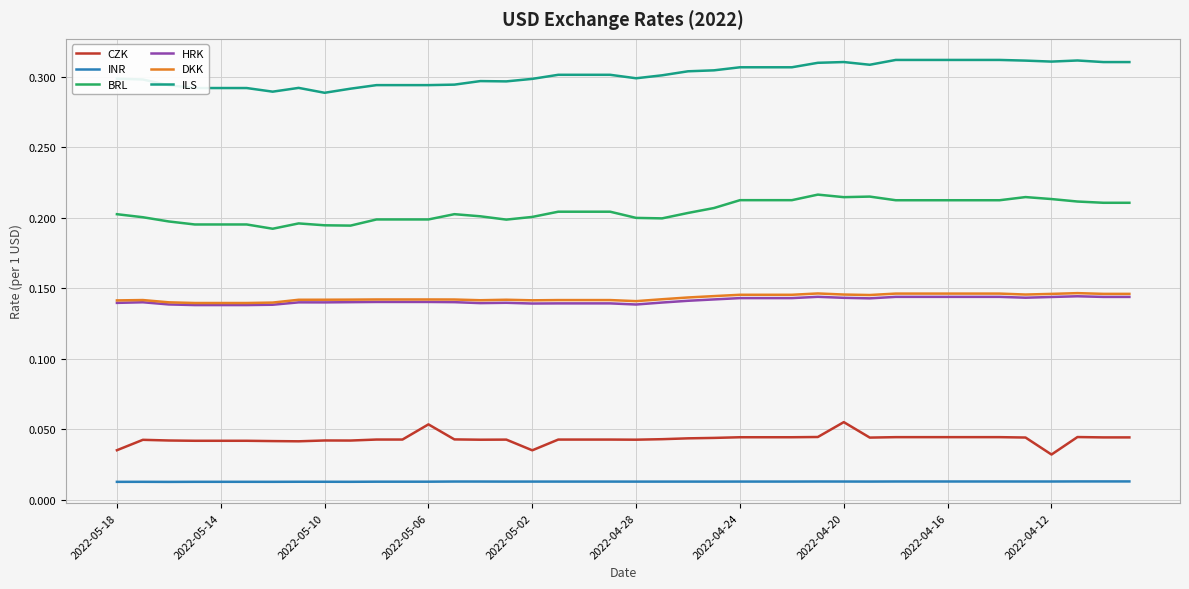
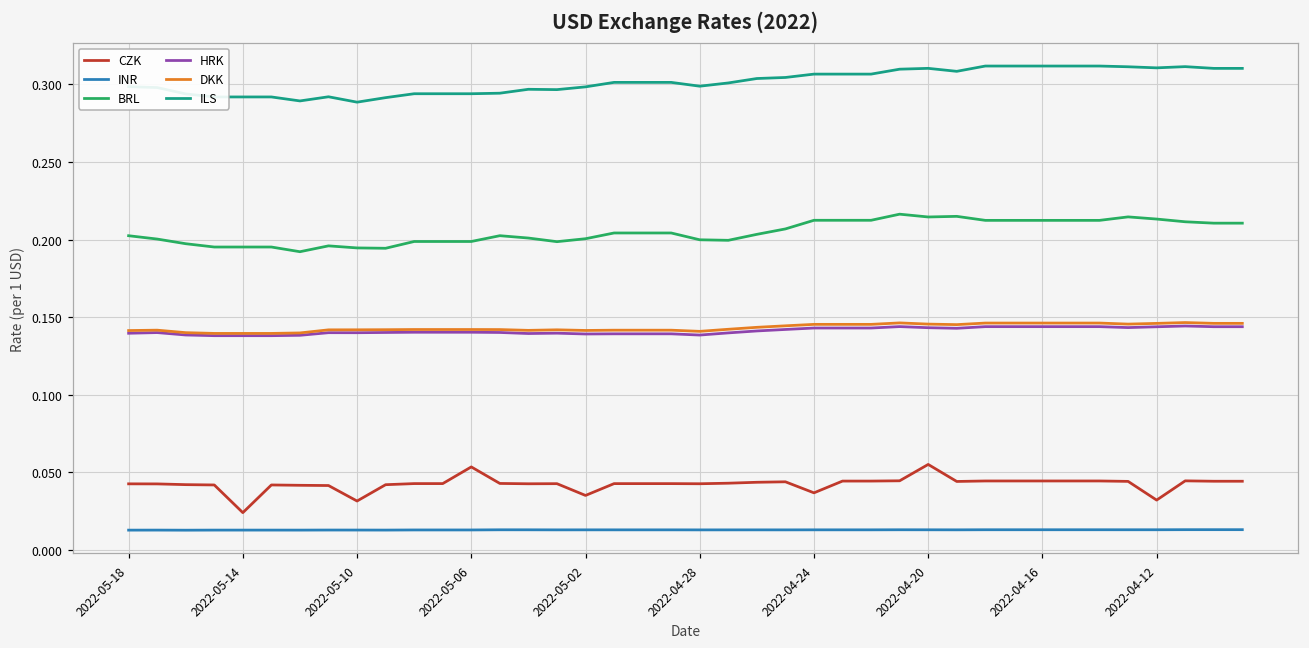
CZK, 2022-05-18: 0.035 -> 0.043
CZK, 2022-05-14: 0.042 -> 0.024
CZK, 2022-05-10: 0.042 -> 0.032
CZK, 2022-04-24: 0.044 -> 0.037
